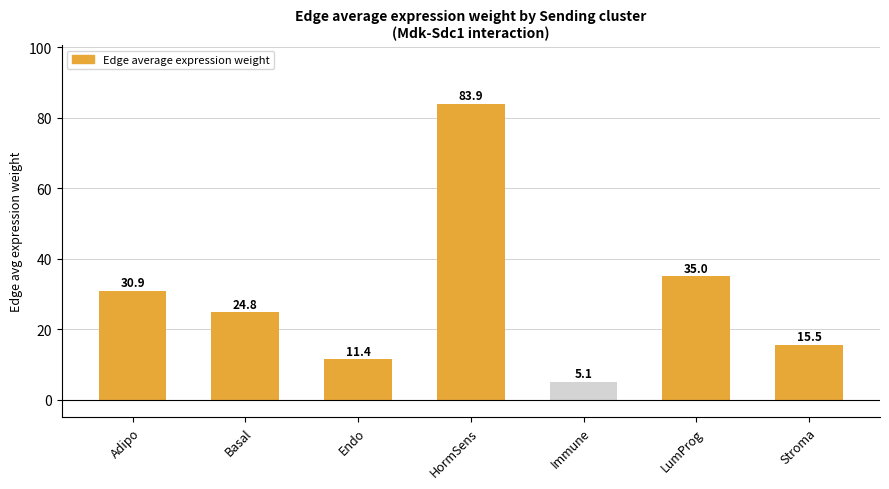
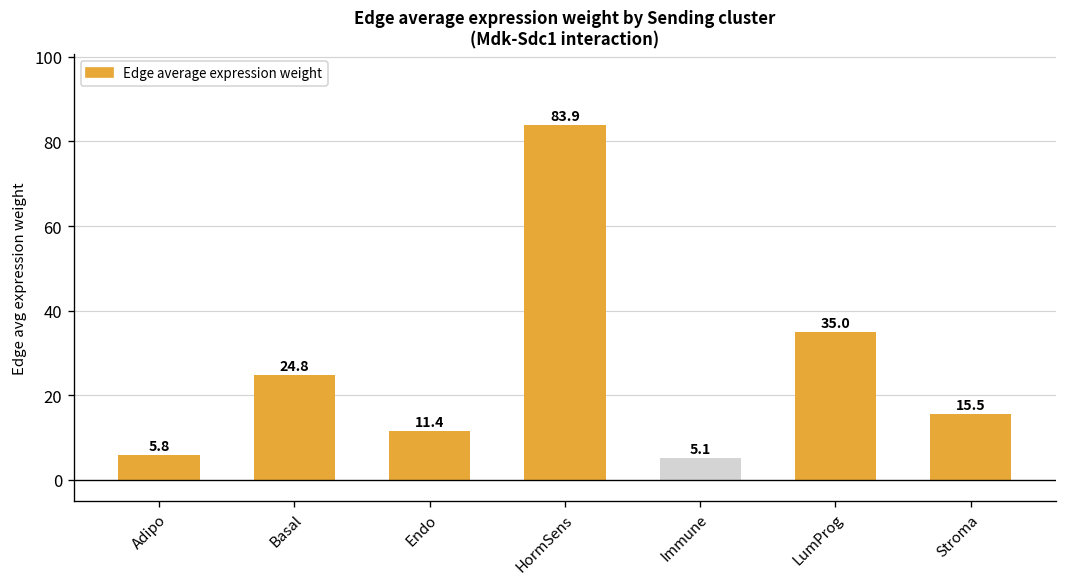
Adipo: 30.9 -> 5.8
